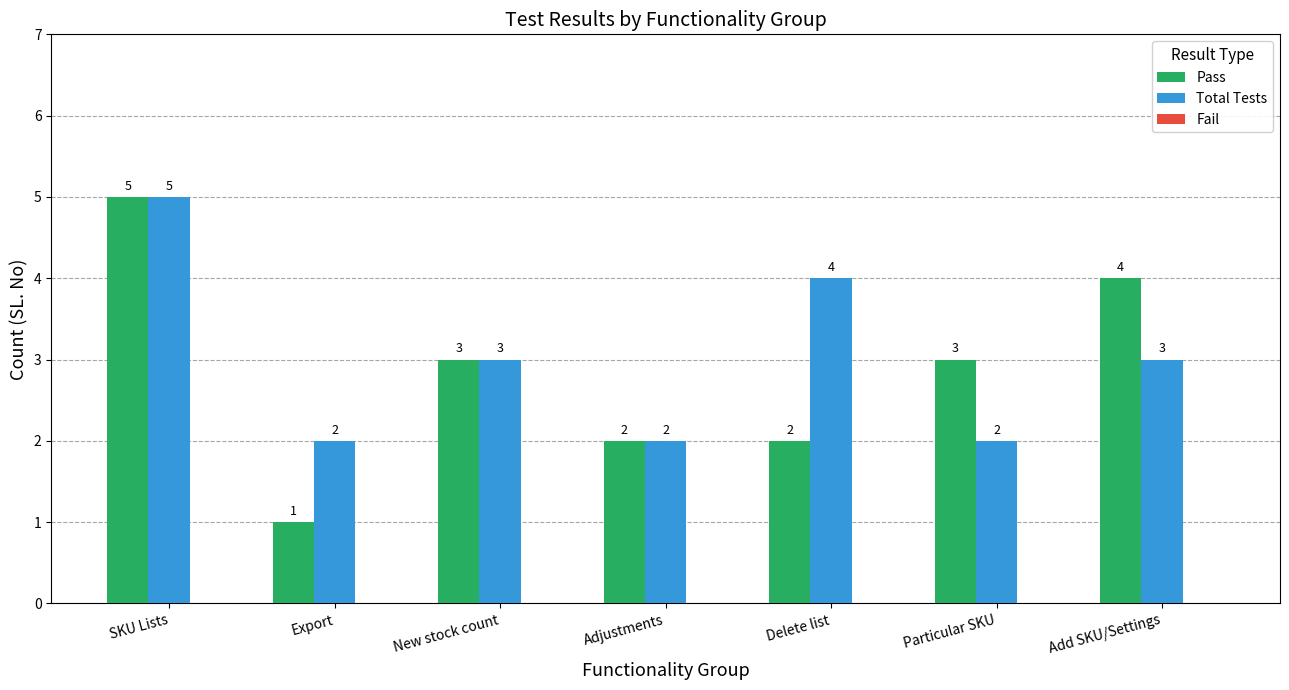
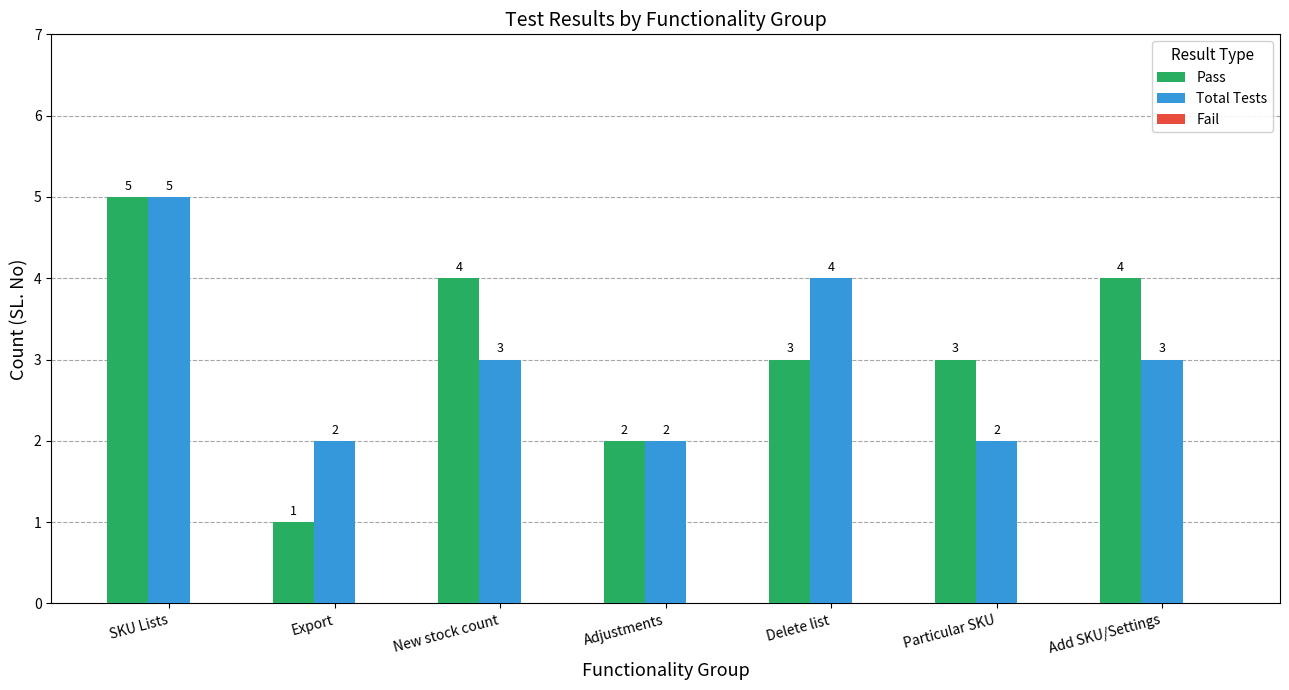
Pass, New stock count: 3 -> 4
Pass, Delete list: 2 -> 3
